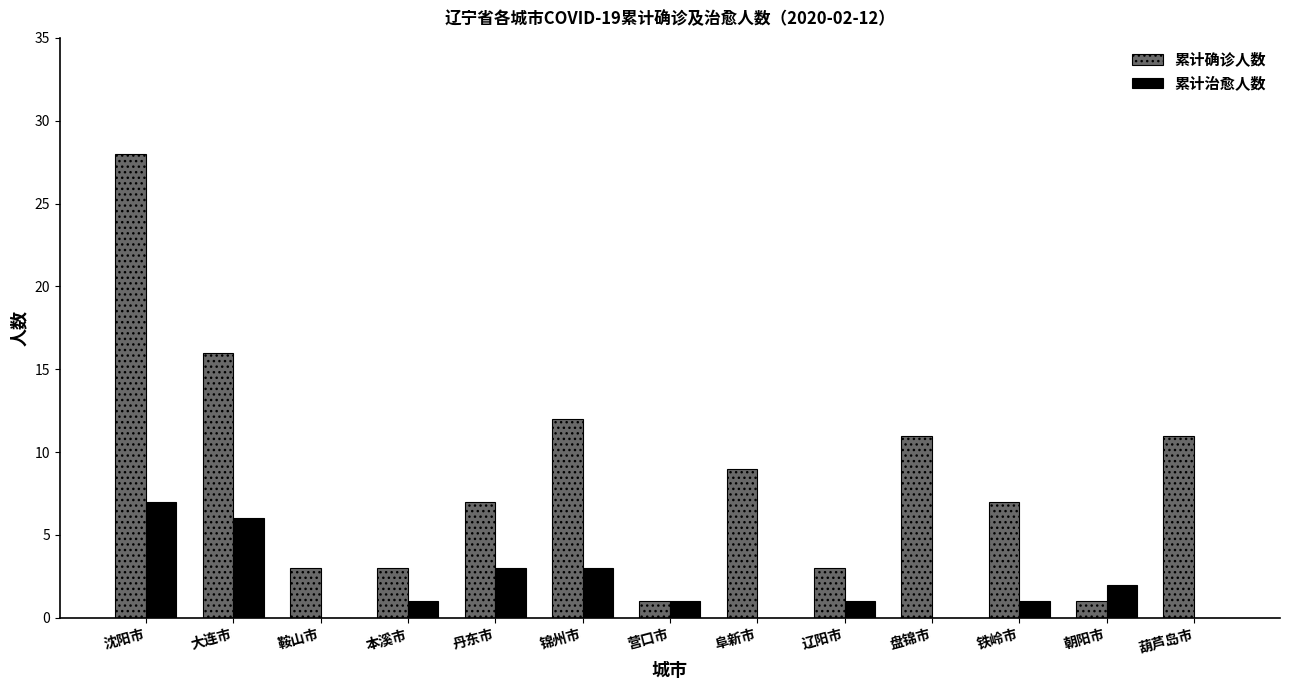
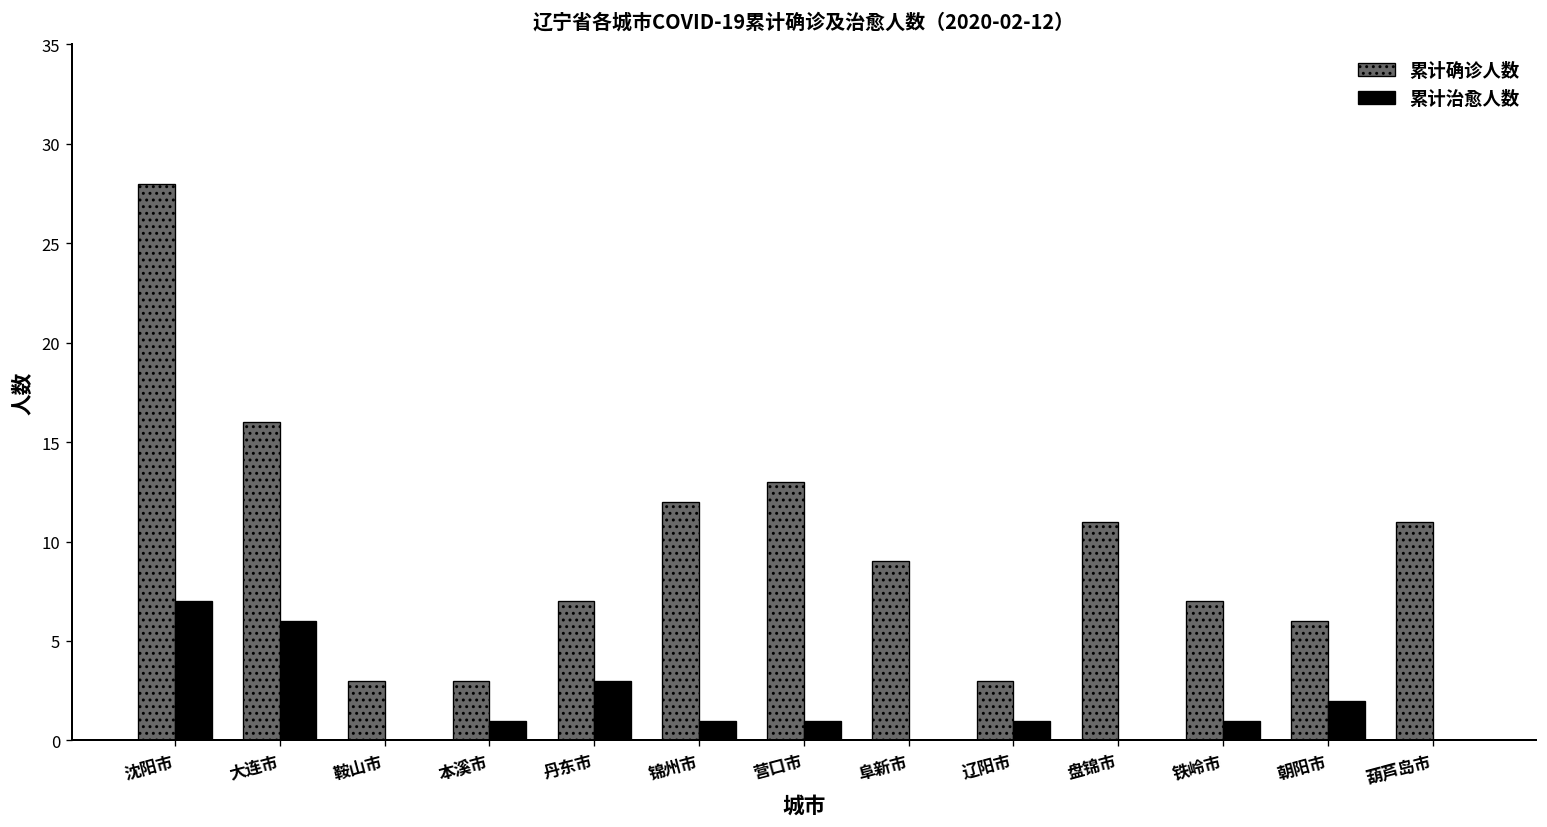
累计治愈人数, 锦州市: 3 -> 1
累计确诊人数, 营口市: 1 -> 13
累计确诊人数, 朝阳市: 1 -> 6
